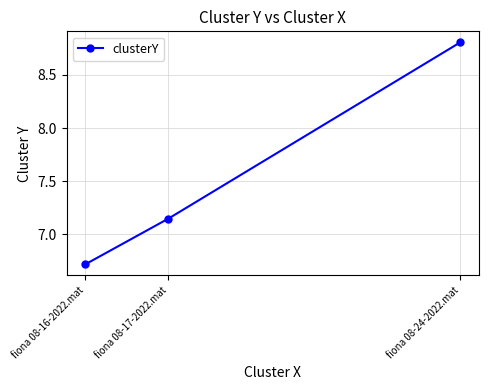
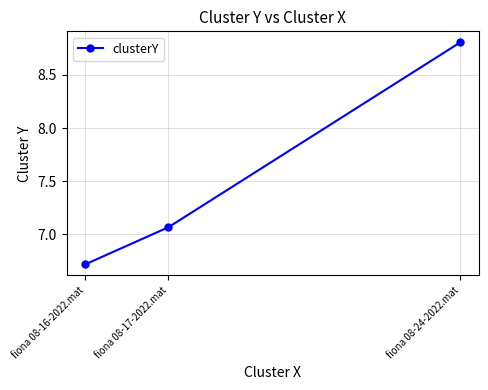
fiona 08-17-2022.mat: 7.15 -> 7.07
